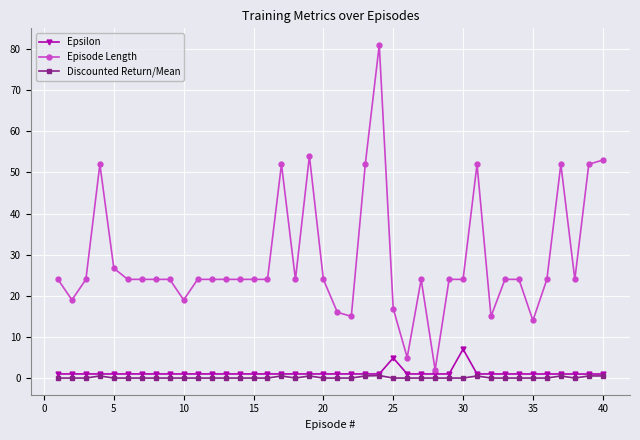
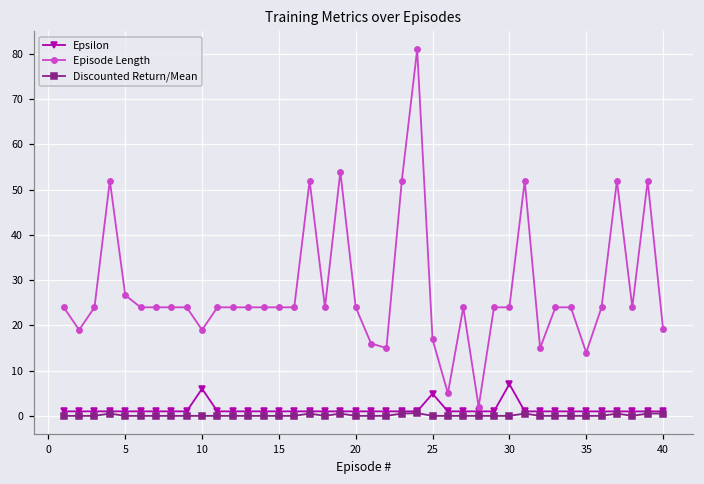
Epsilon, 10: 1 -> 6
Episode Length, 40: 53 -> 19
